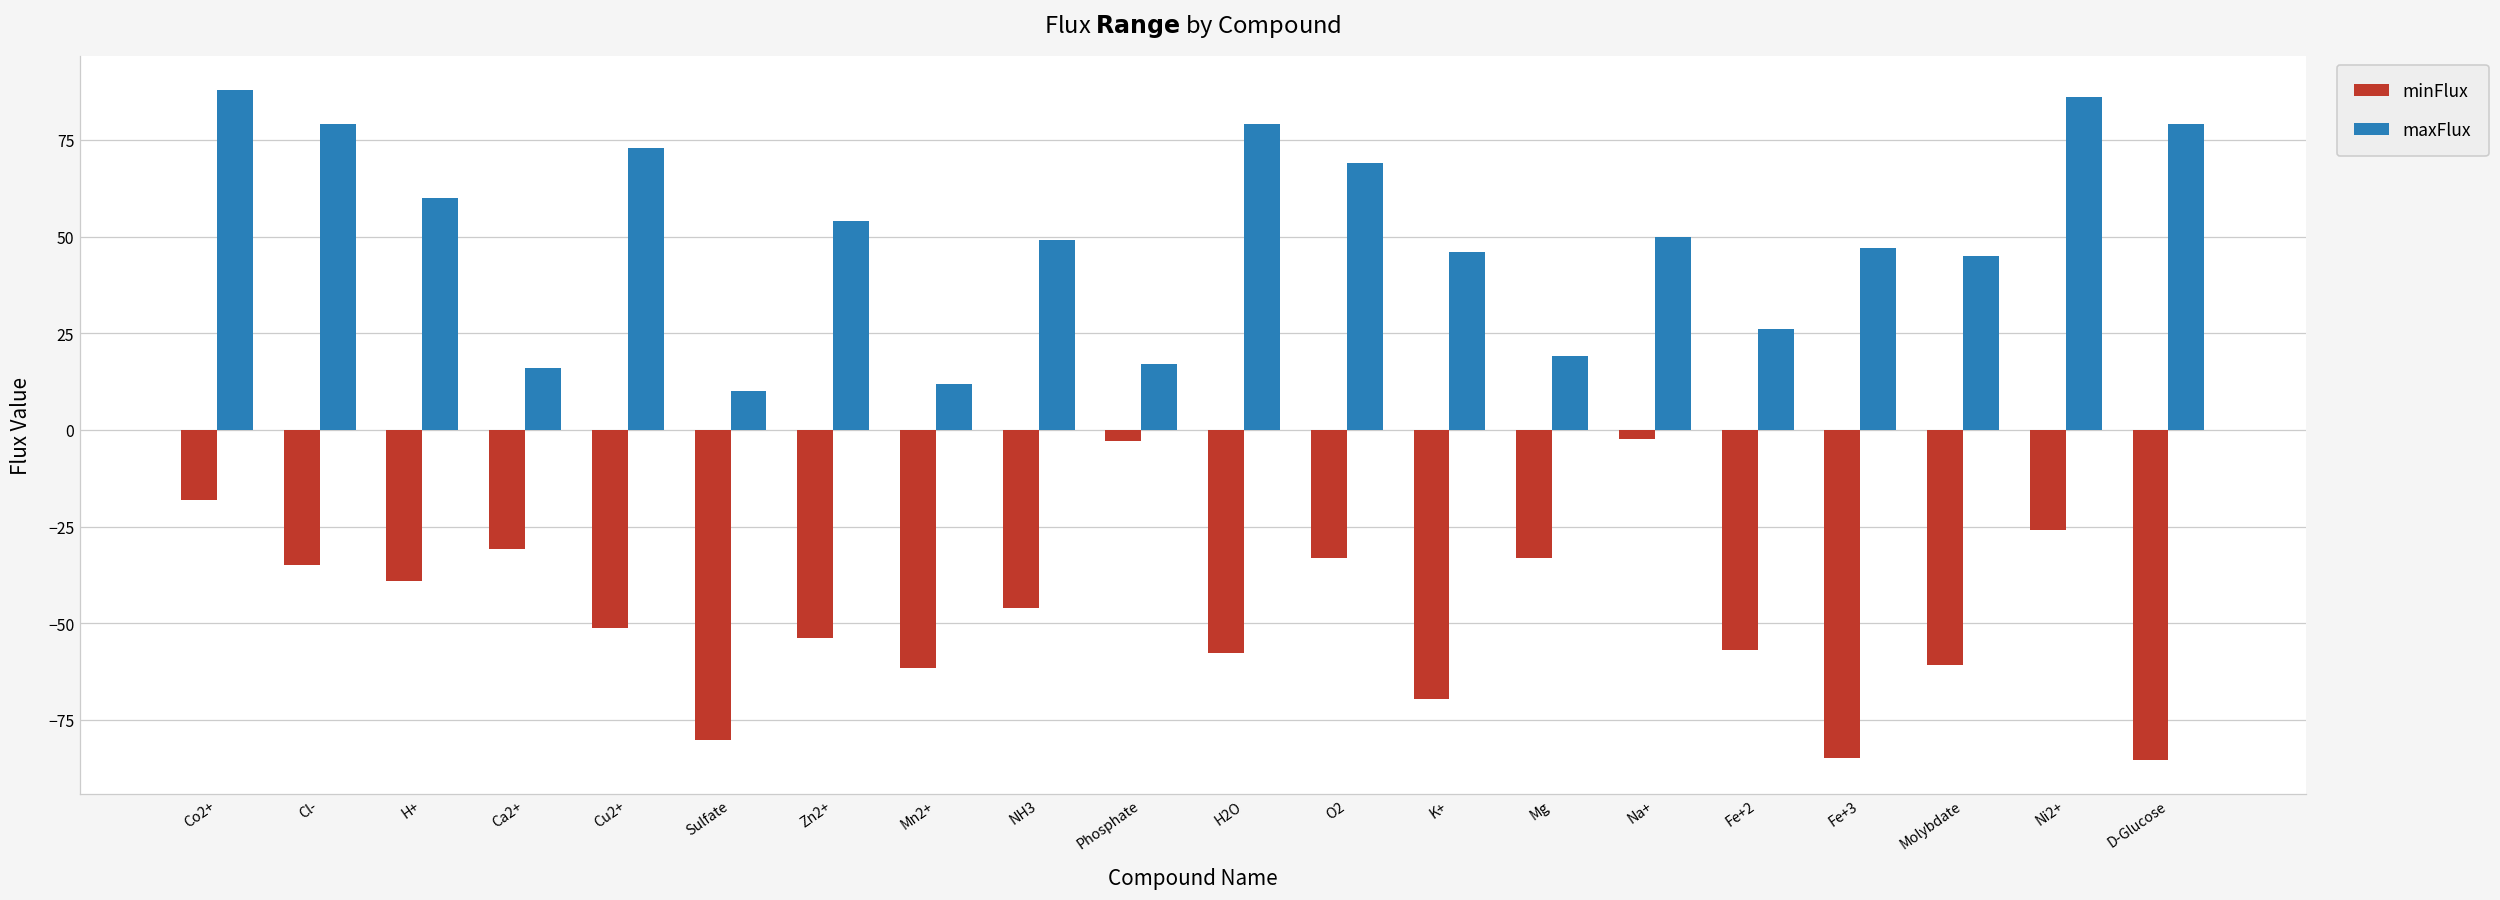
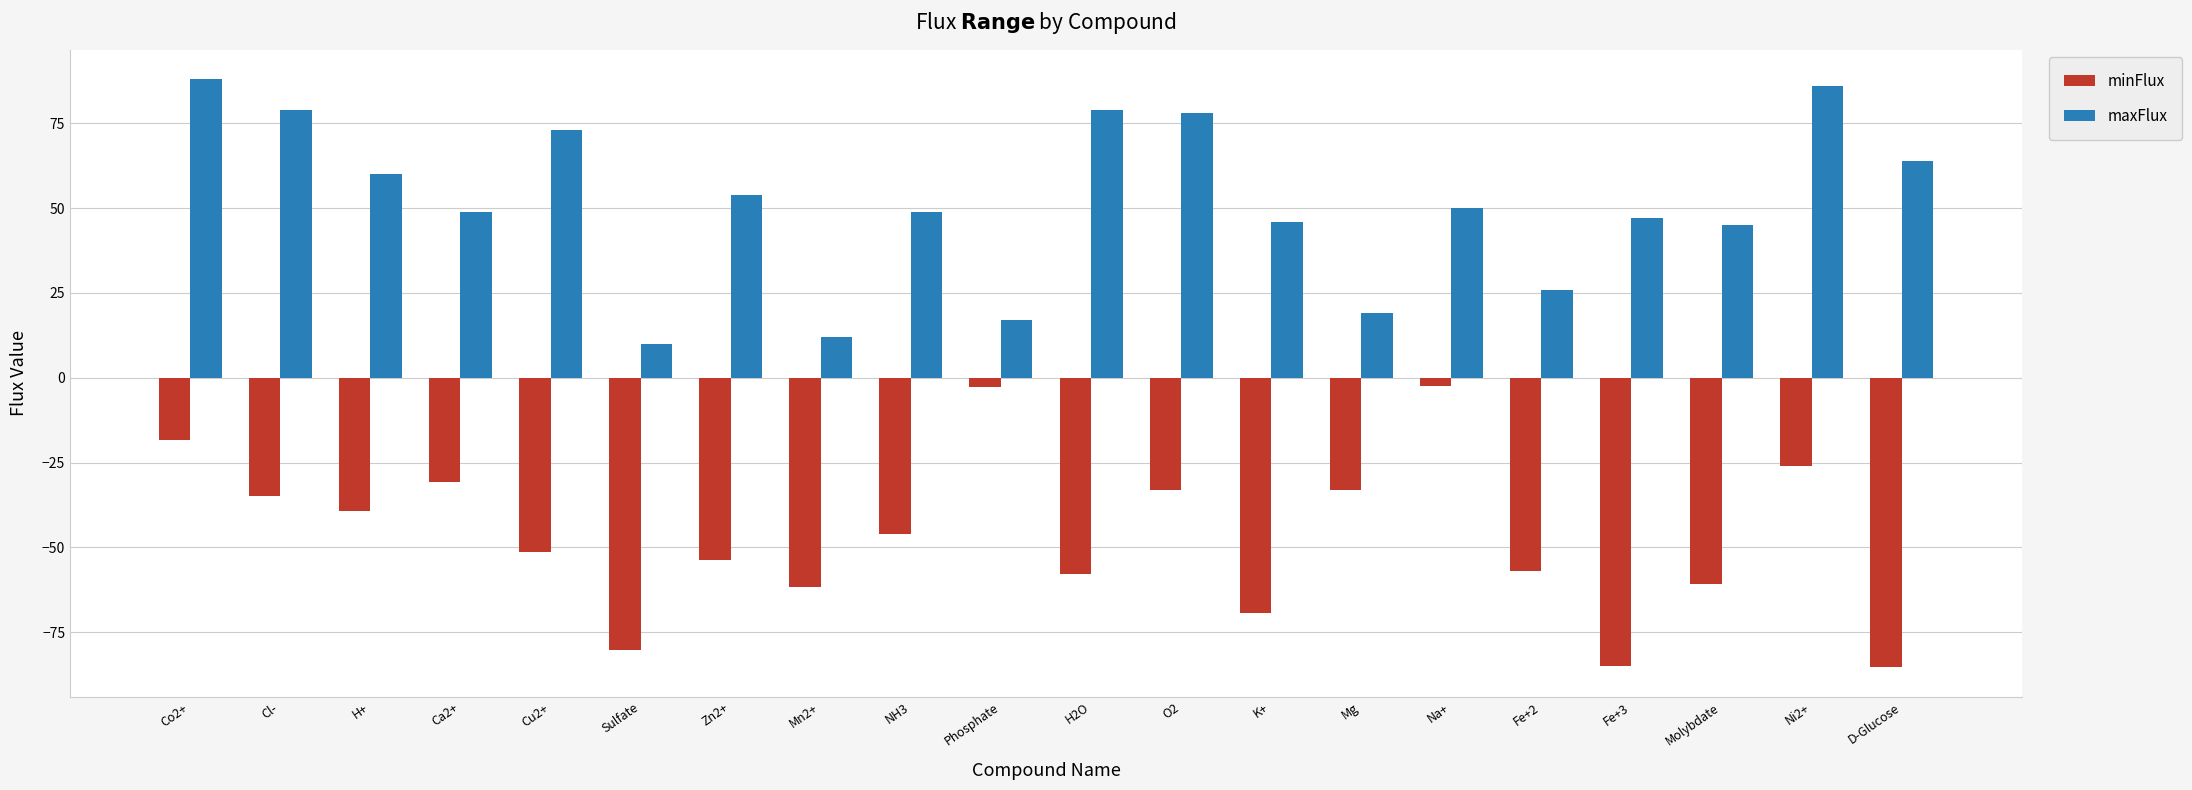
maxFlux, Ca2+: 16 -> 49
maxFlux, O2: 69 -> 78
maxFlux, D-Glucose: 79 -> 64
